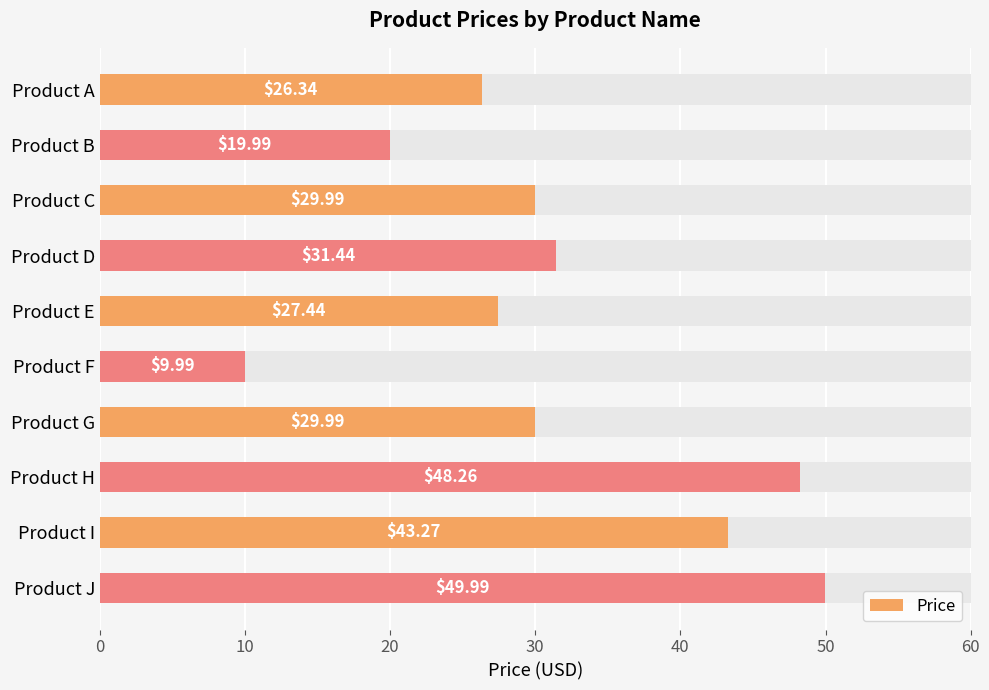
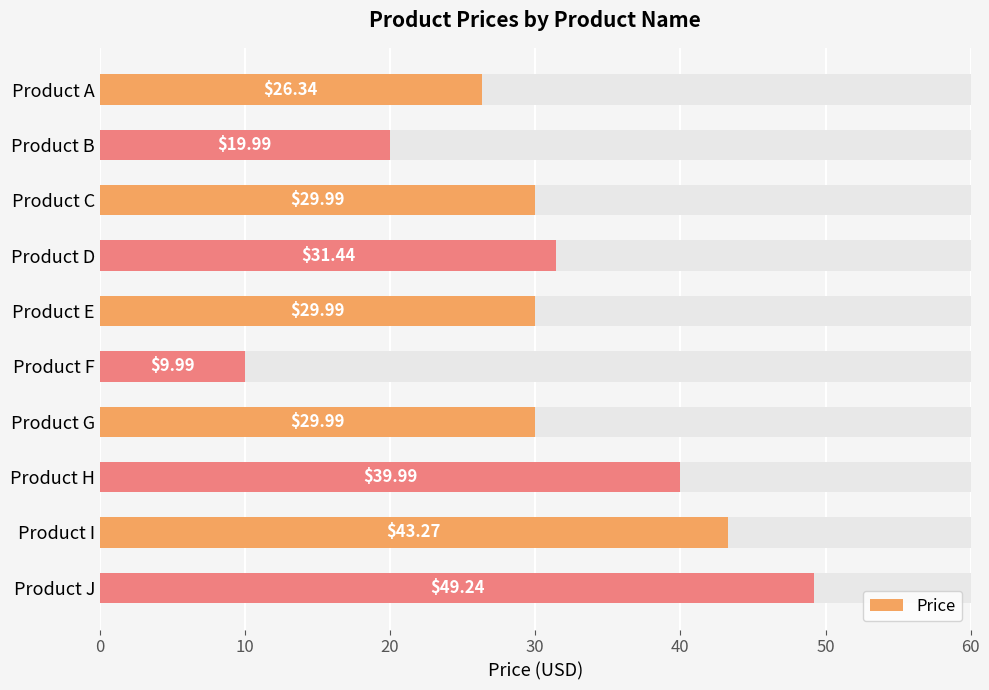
Price, Product E: $27.44 -> $29.99
Price, Product H: $48.26 -> $39.99
Price, Product J: $49.99 -> $49.24
